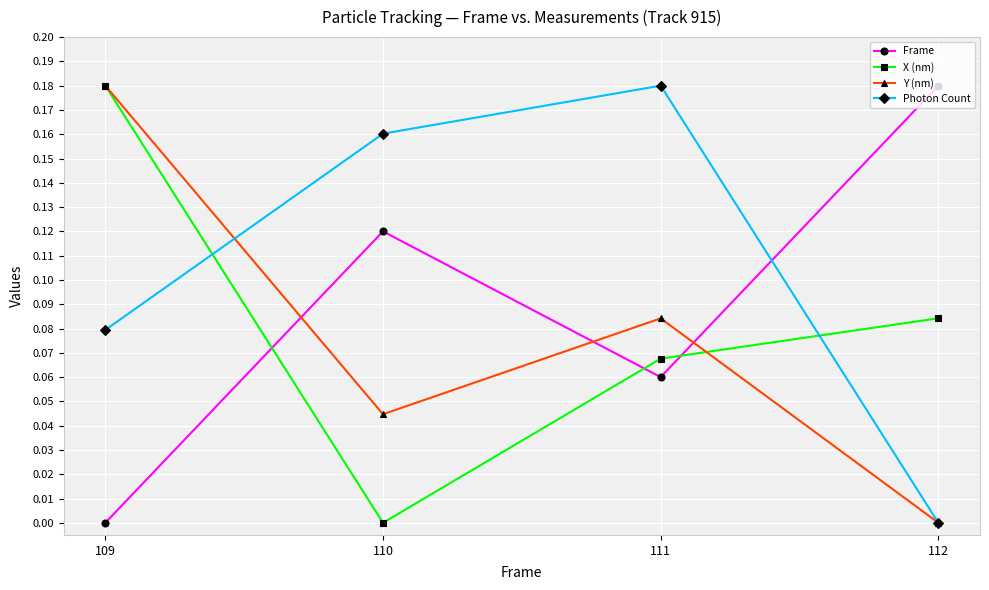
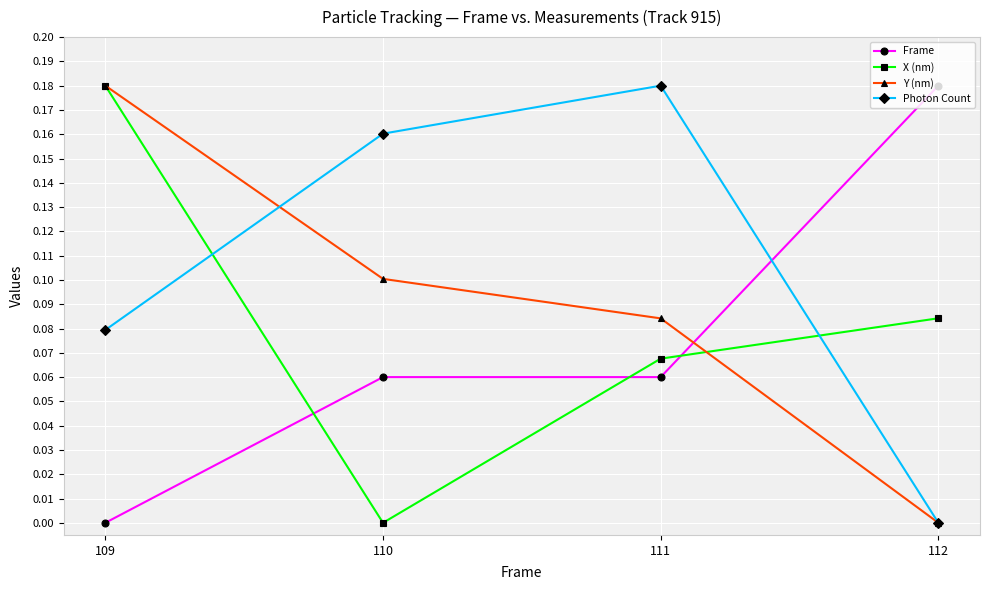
Frame, 110: 0.120 -> 0.060
Y (nm), 110: 0.045 -> 0.100
